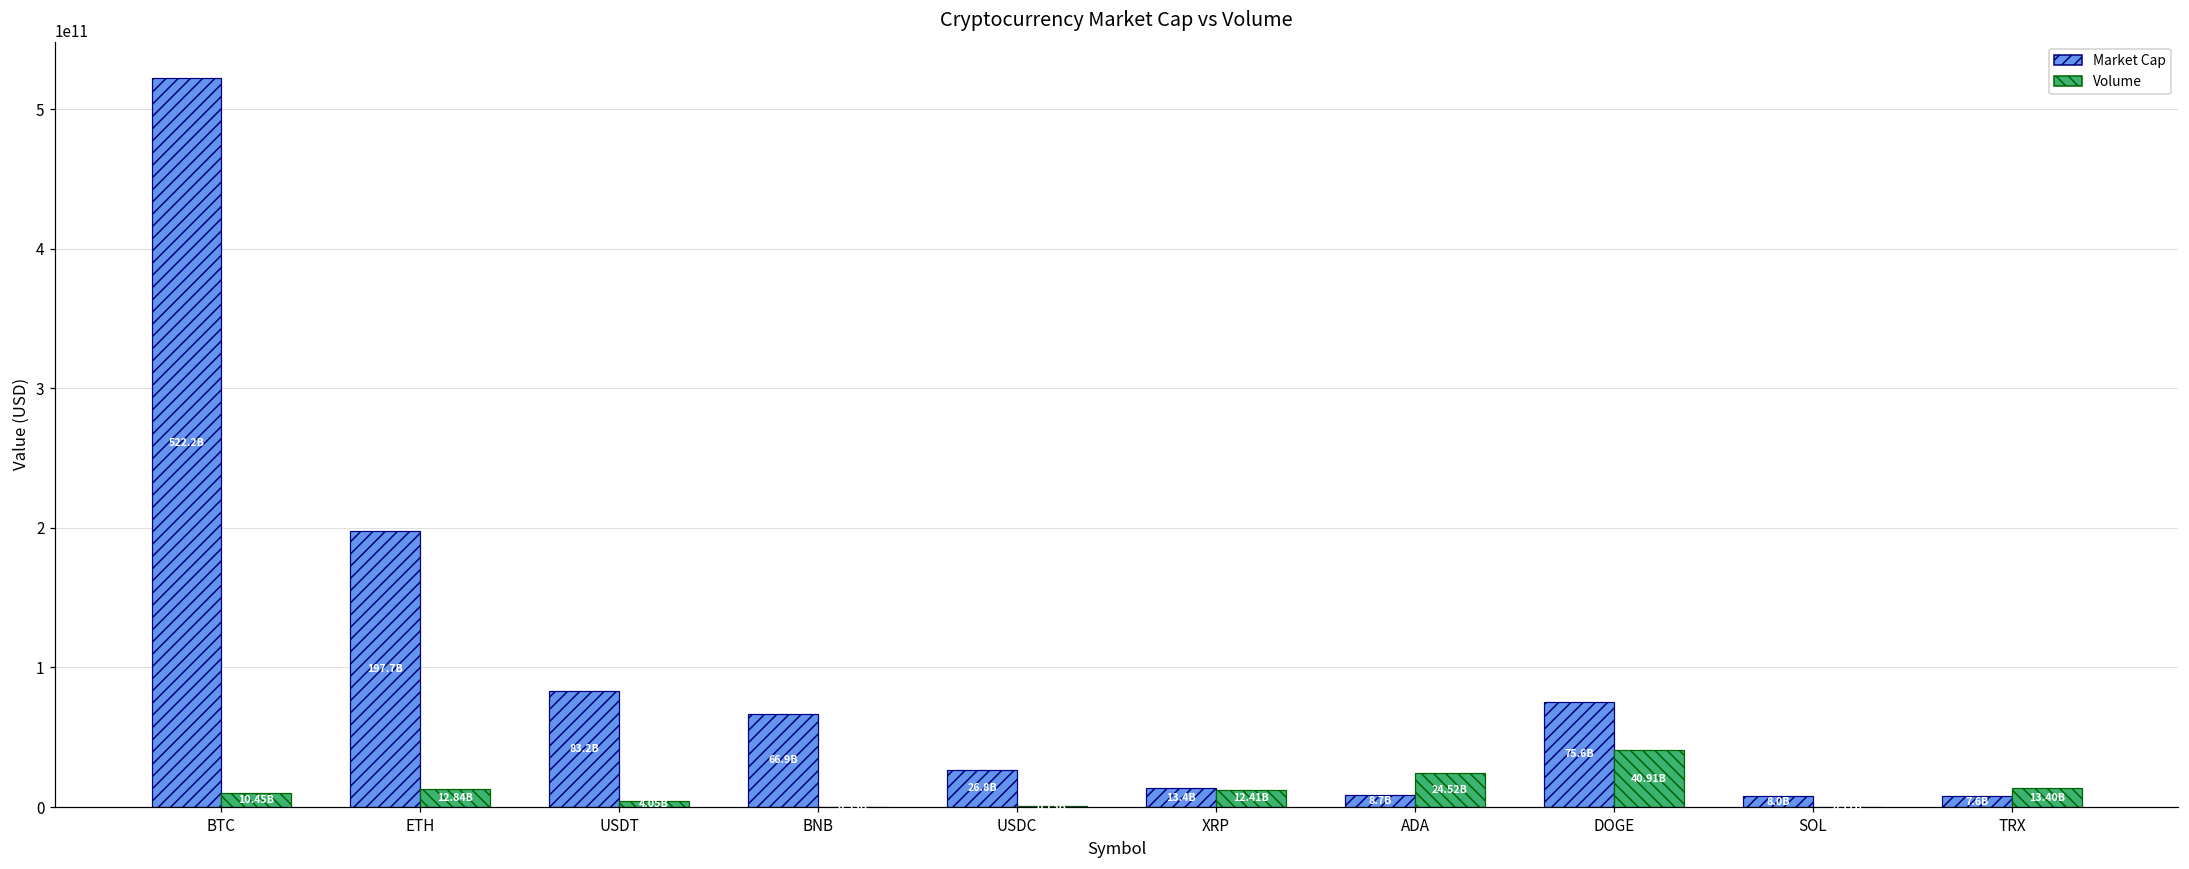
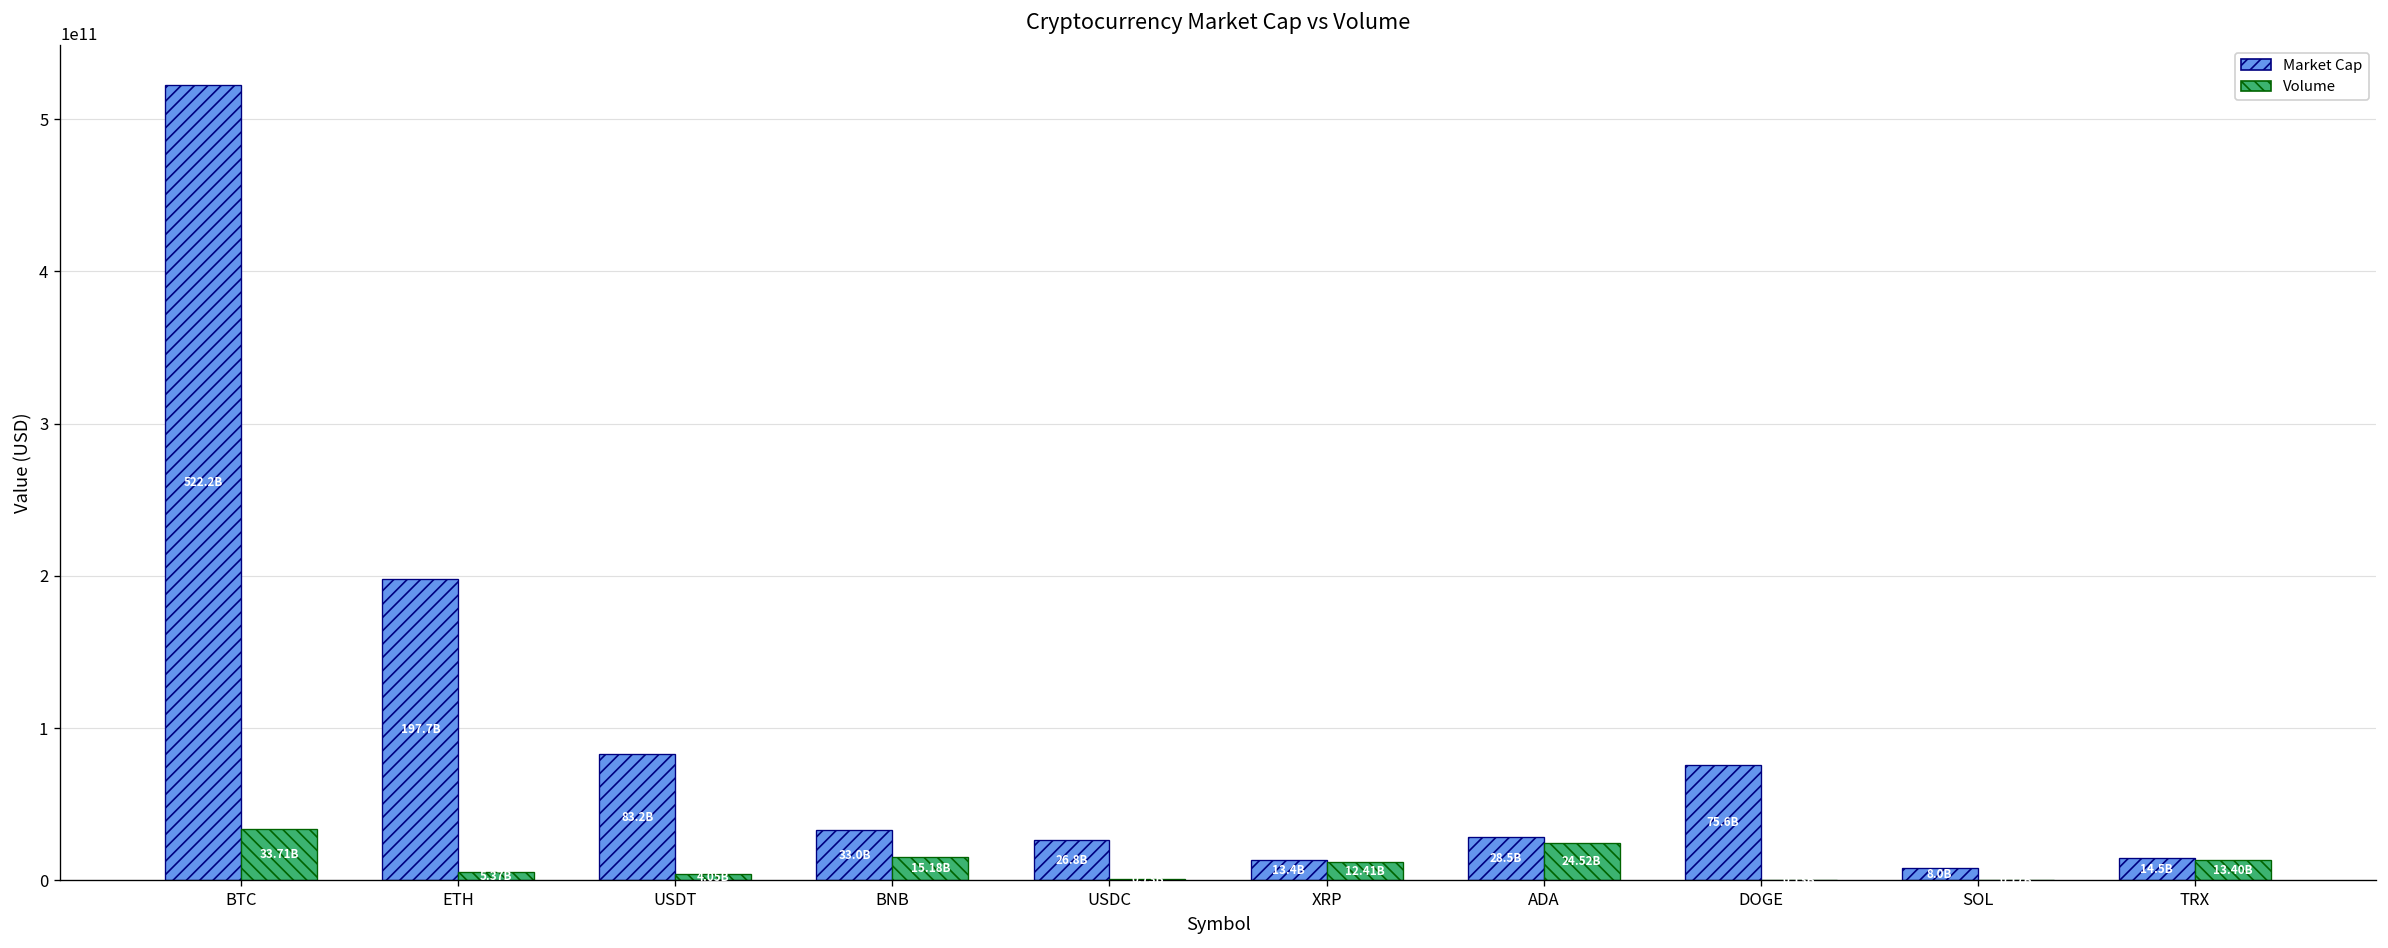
Volume, BTC: 10.45B -> 33.71B
Volume, ETH: 12.84B -> 5.37B
Market Cap, BNB: 66.9B -> 33.0B
Volume, BNB: 0 -> 15000000000
Market Cap, ADA: 8.7B -> 28.5B
Volume, DOGE: 41000000000 -> 0
Market Cap, TRX: 7.6B -> 14.5B
